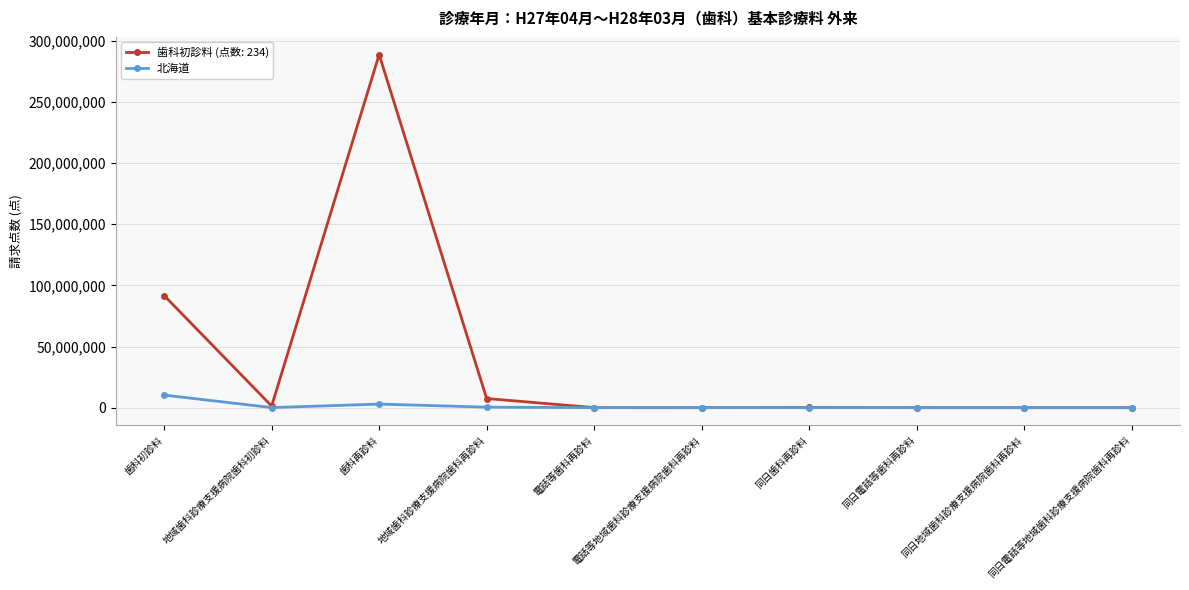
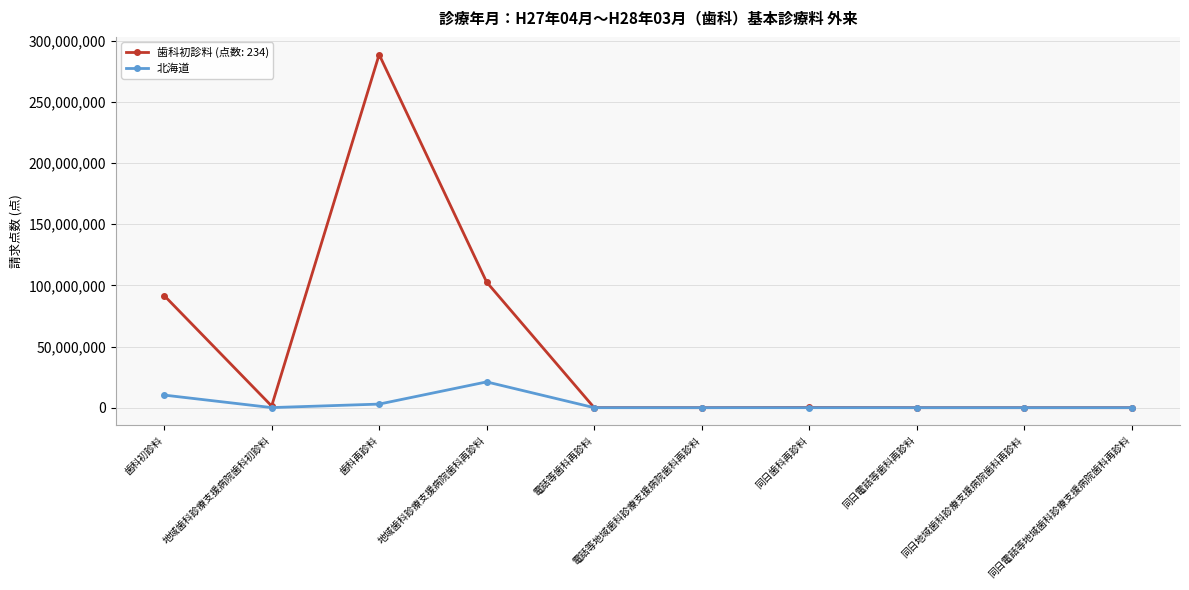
歯科初診料 (点数: 234), 地域歯科診療支援病院歯科再診料: 7,000,000 -> 103,000,000
北海道, 地域歯科診療支援病院歯科再診料: 0 -> 21,000,000
